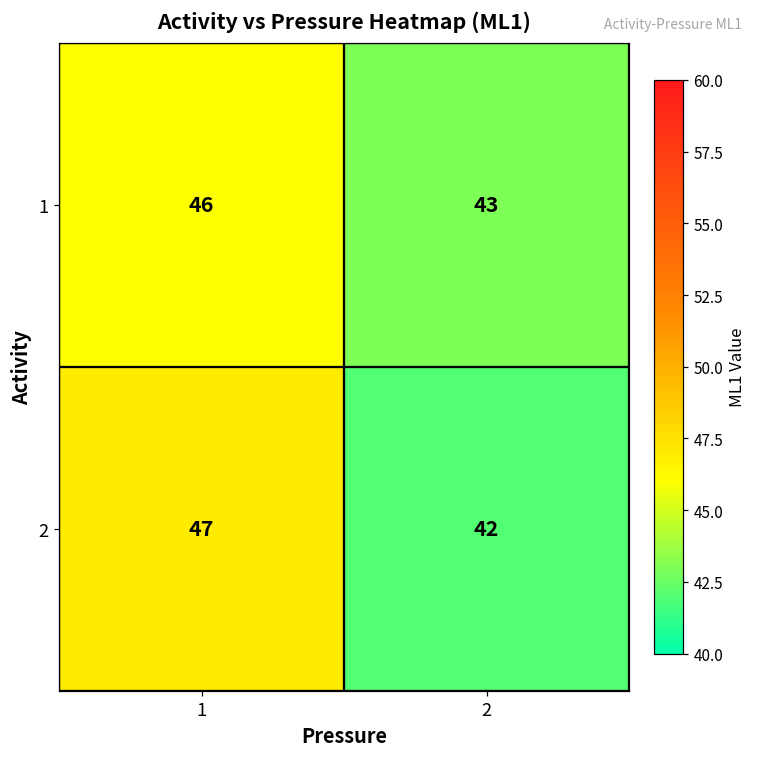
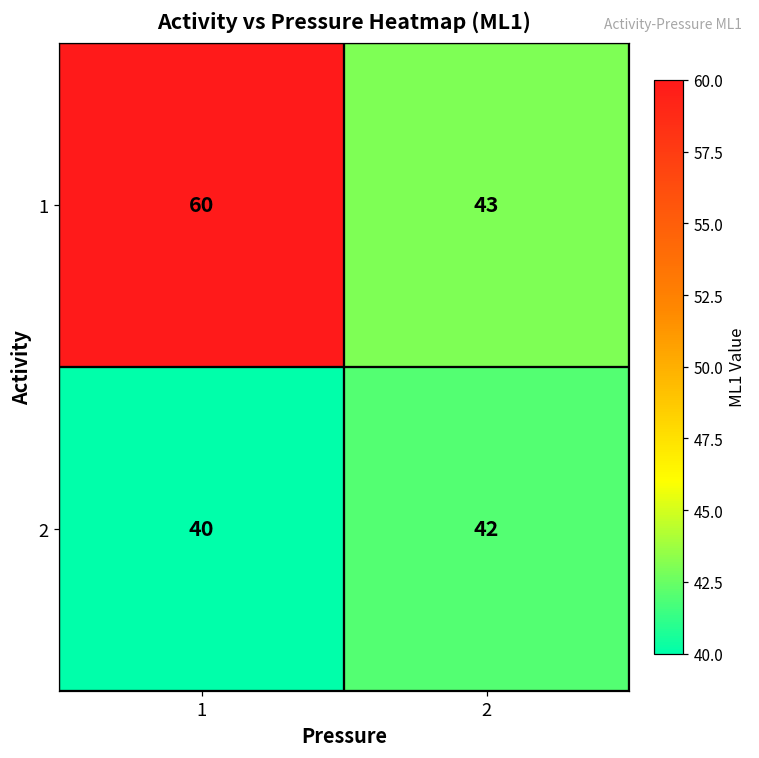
1, 1: 46 -> 60
2, 1: 47 -> 40
